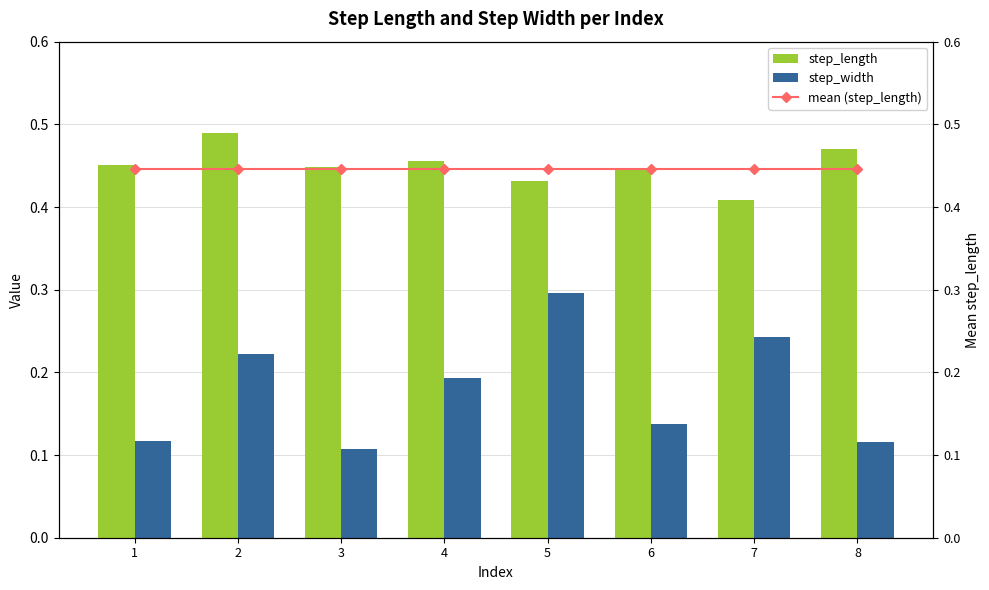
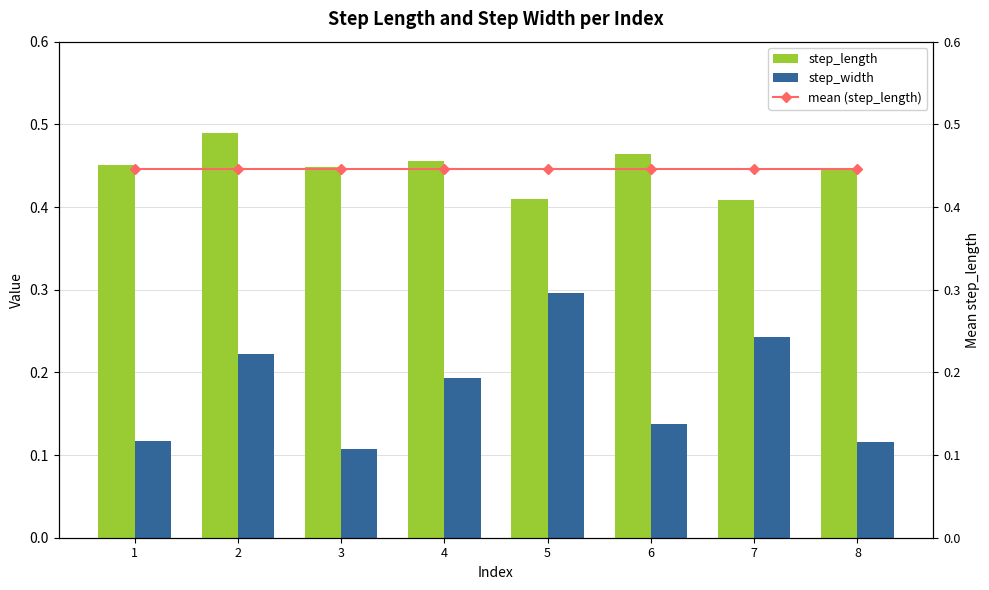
step_length, 5: 0.43 -> 0.41
step_length, 6: 0.45 -> 0.46
step_length, 8: 0.47 -> 0.45
